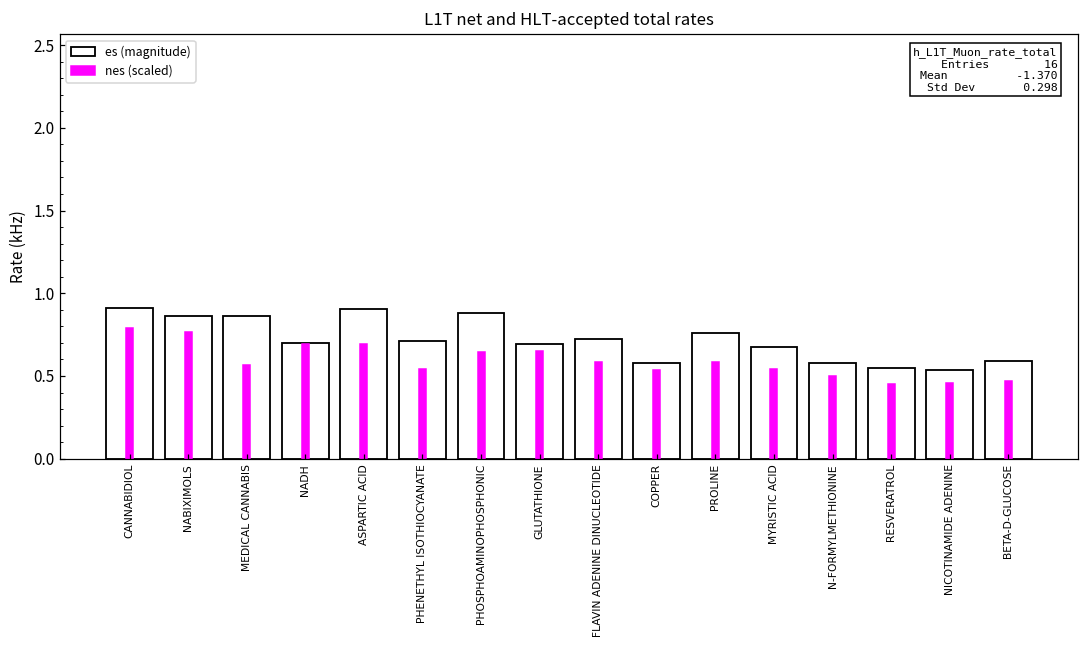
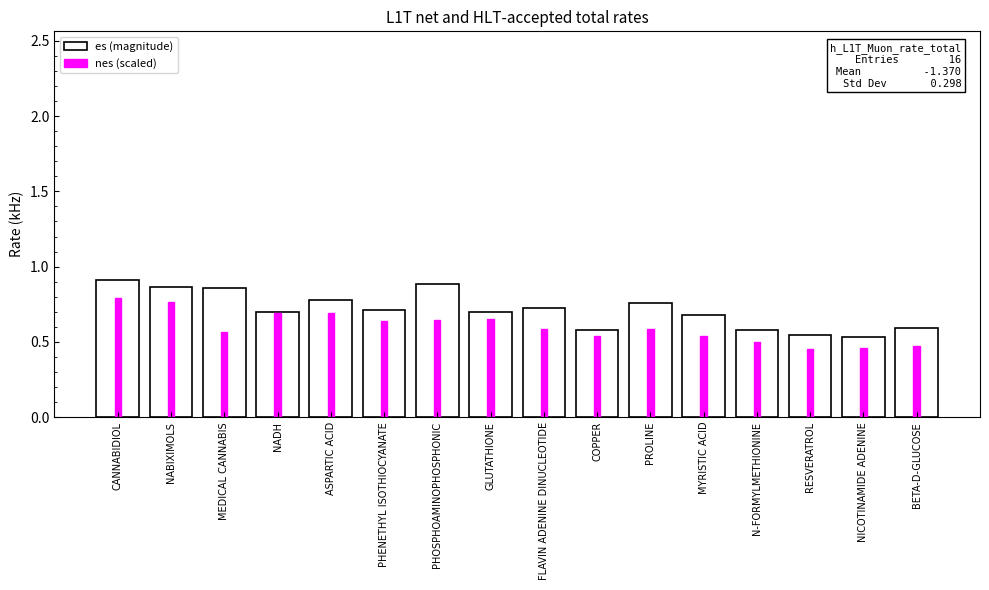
es (magnitude), ASPARTIC ACID: 0.91 -> 0.78
nes (scaled), PHENETHYL ISOTHIOCYANATE: 0.54 -> 0.64
